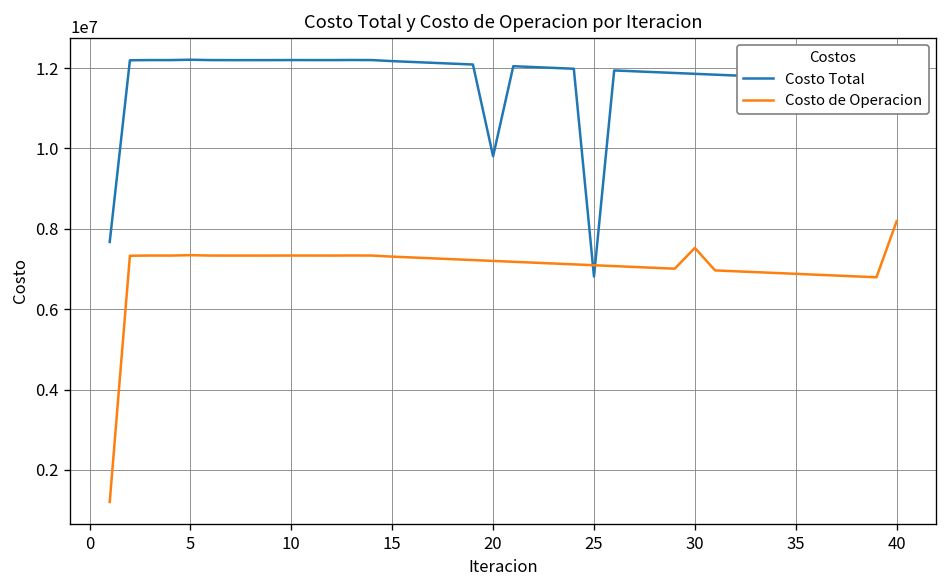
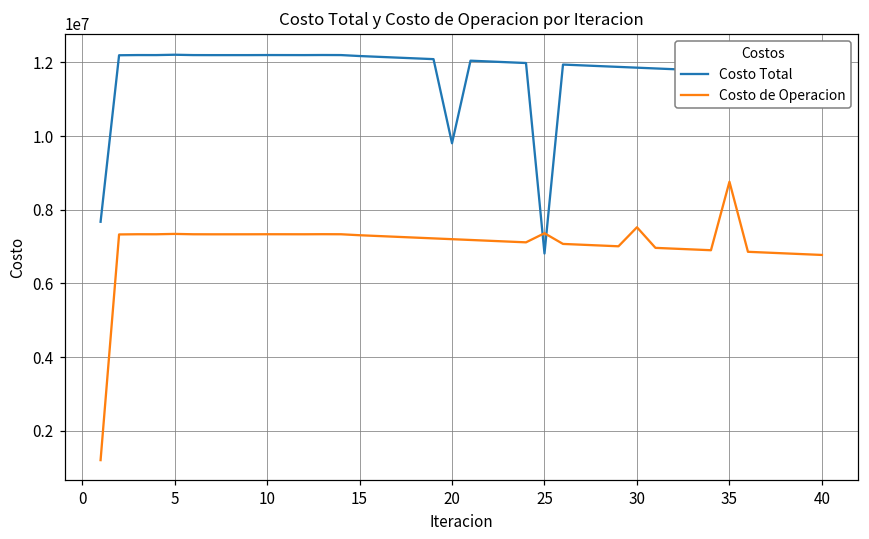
Costo de Operacion, 25: 7100000 -> 7400000
Costo de Operacion, 35: 6900000 -> 8800000
Costo de Operacion, 40: 8200000 -> 6800000
